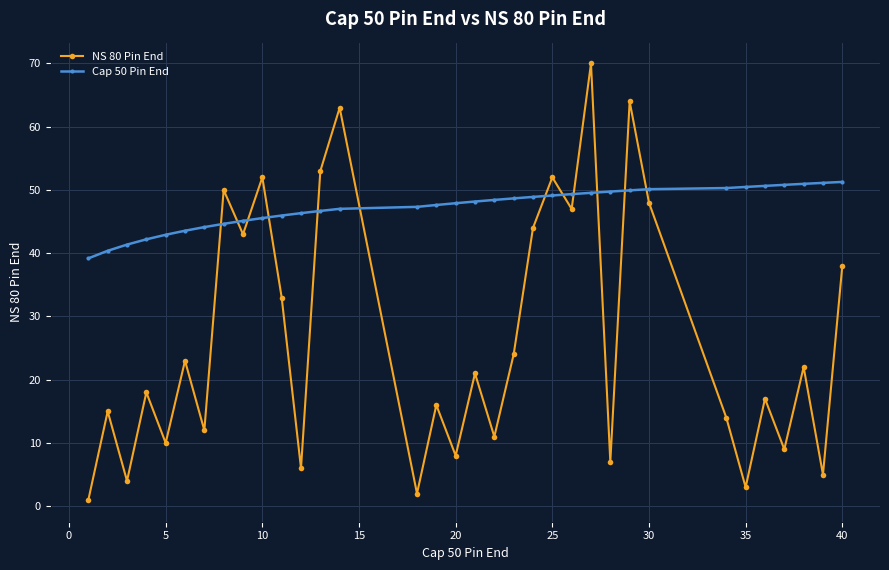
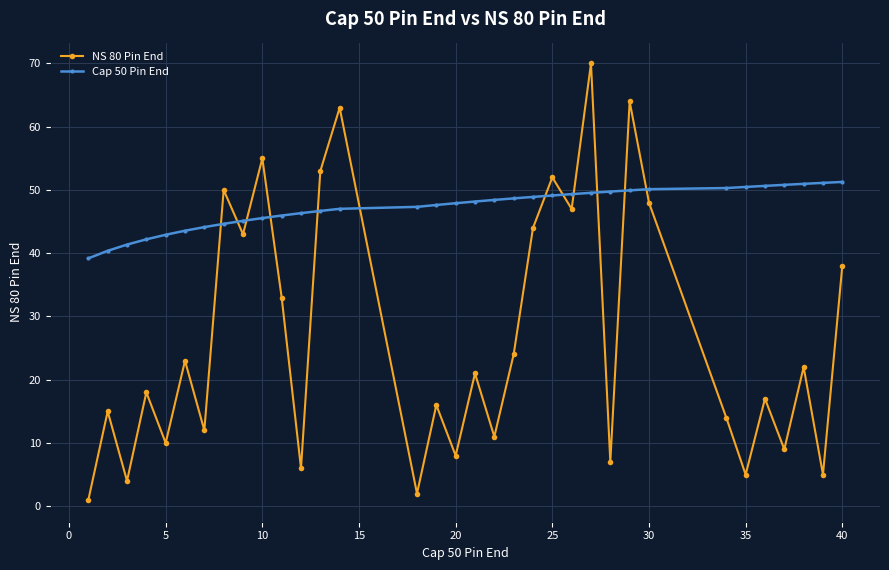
NS 80 Pin End, 10: 52 -> 55
NS 80 Pin End, 35: 3 -> 5
